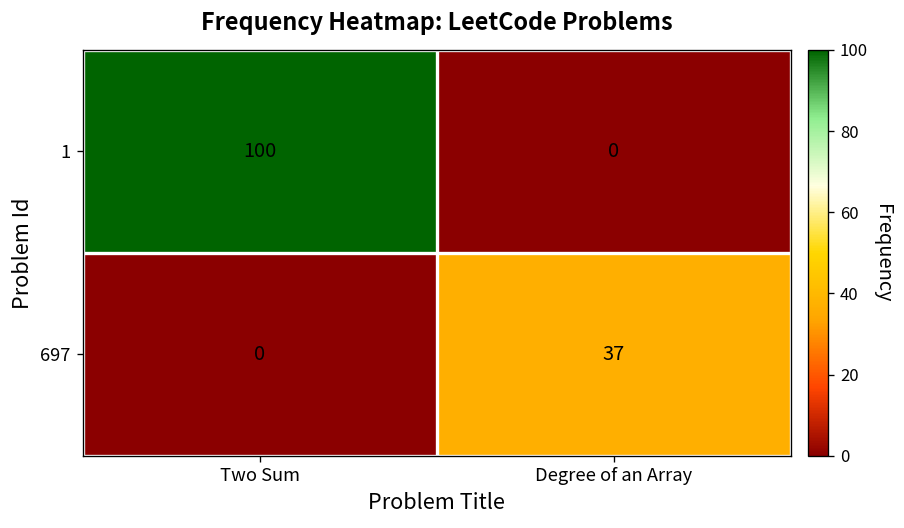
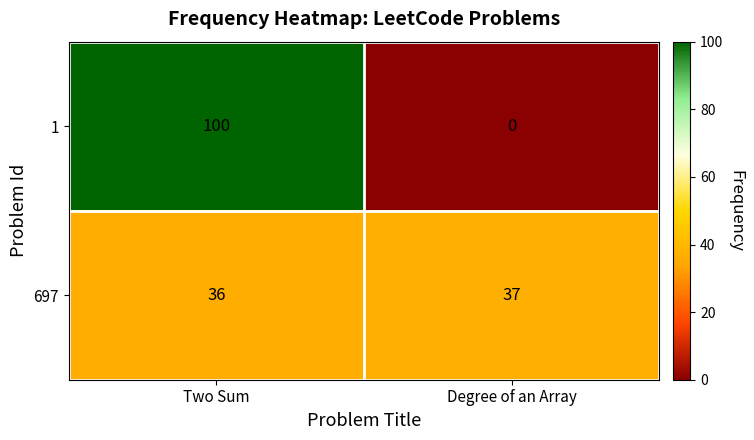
697, Two Sum: 0 -> 36
